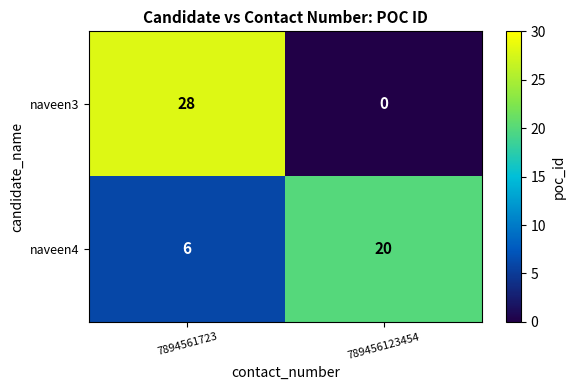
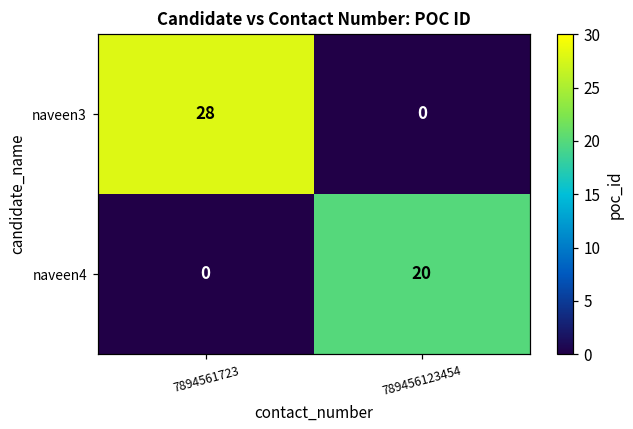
naveen4, 7894561723: 6 -> 0
